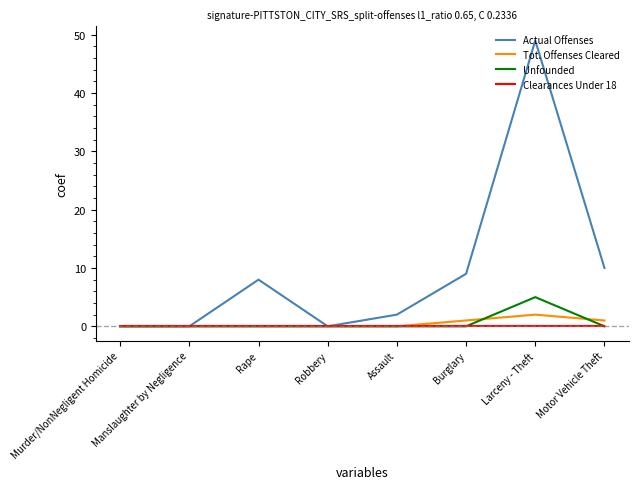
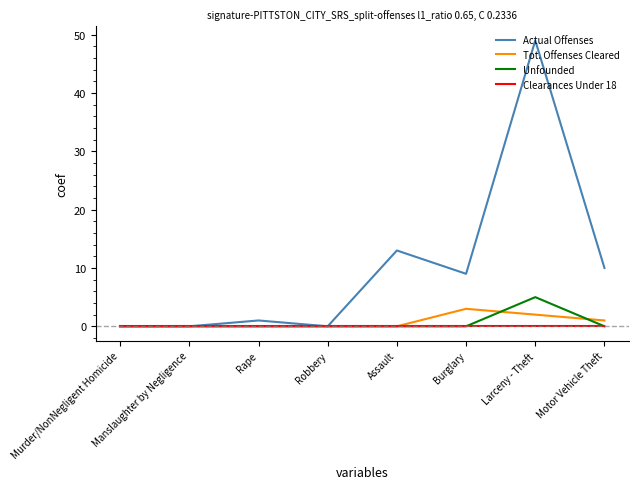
Actual Offenses, Rape: 8 -> 1
Actual Offenses, Assault: 2 -> 13
Tot. Offenses Cleared, Burglary: 1 -> 3
